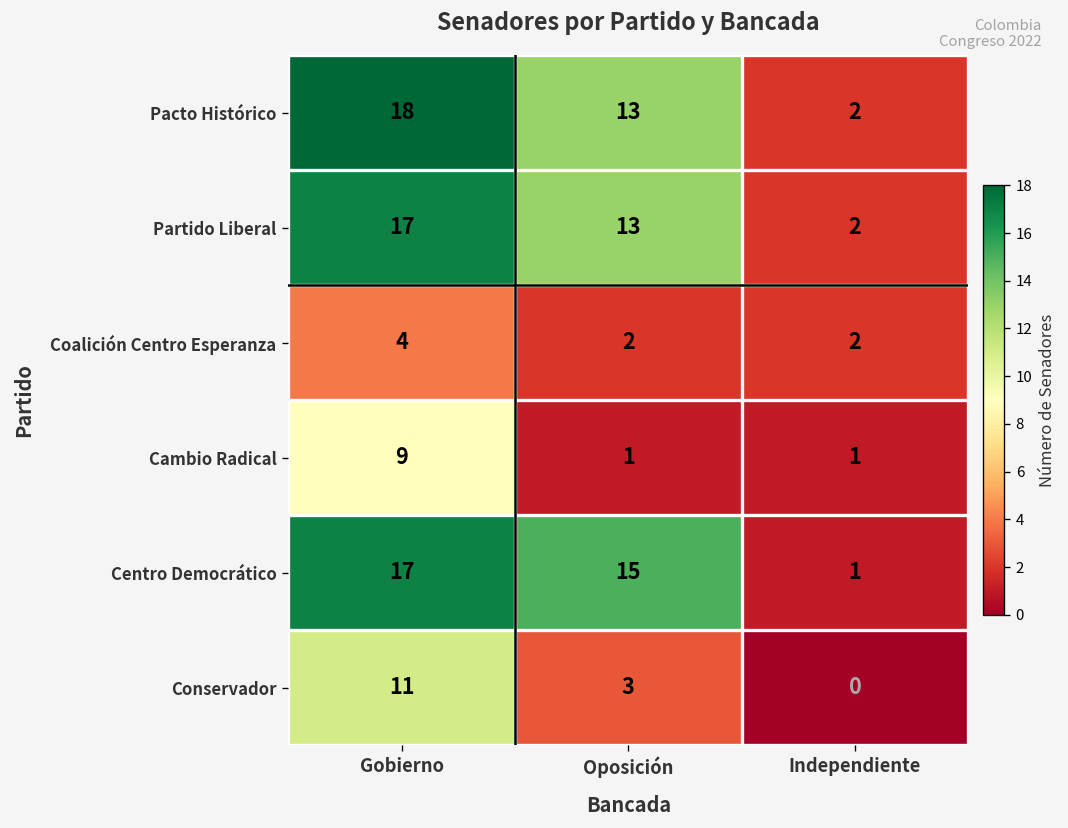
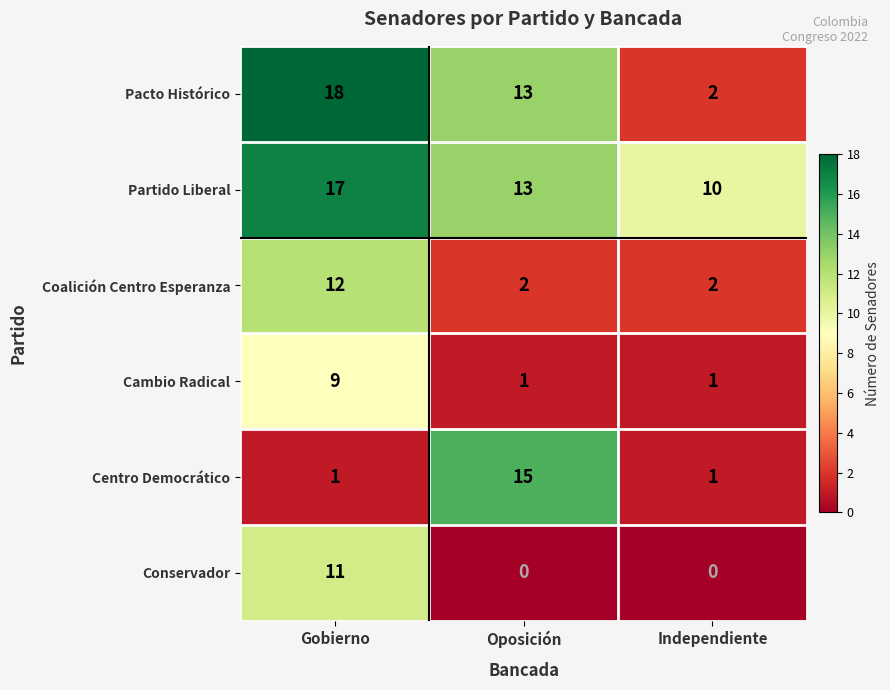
Partido Liberal, Independiente: 2 -> 10
Coalición Centro Esperanza, Gobierno: 4 -> 12
Centro Democrático, Gobierno: 17 -> 1
Conservador, Oposición: 3 -> 0
